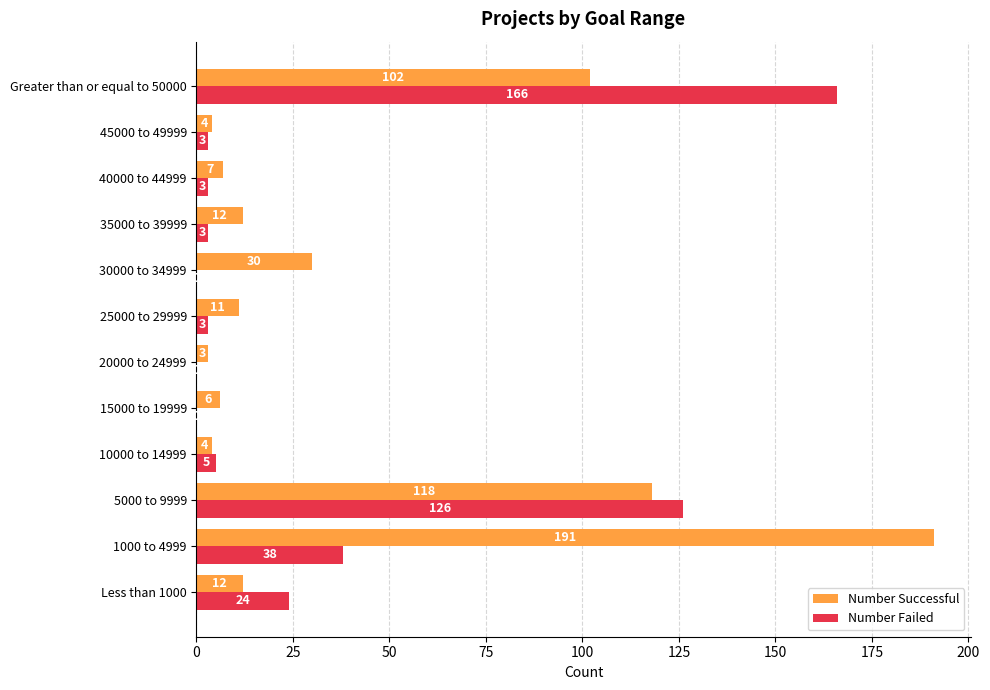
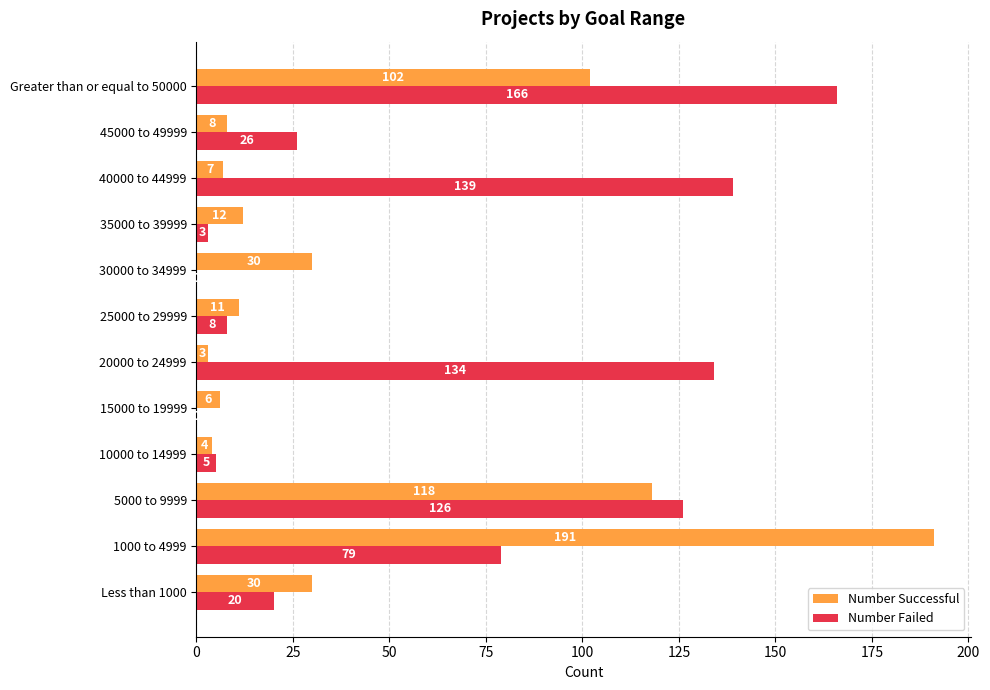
Number Successful, 45000 to 49999: 4 -> 8
Number Failed, 45000 to 49999: 3 -> 26
Number Failed, 40000 to 44999: 3 -> 139
Number Failed, 25000 to 29999: 3 -> 8
Number Failed, 20000 to 24999: 0 -> 134
Number Failed, 1000 to 4999: 38 -> 79
Number Successful, Less than 1000: 12 -> 30
Number Failed, Less than 1000: 24 -> 20
